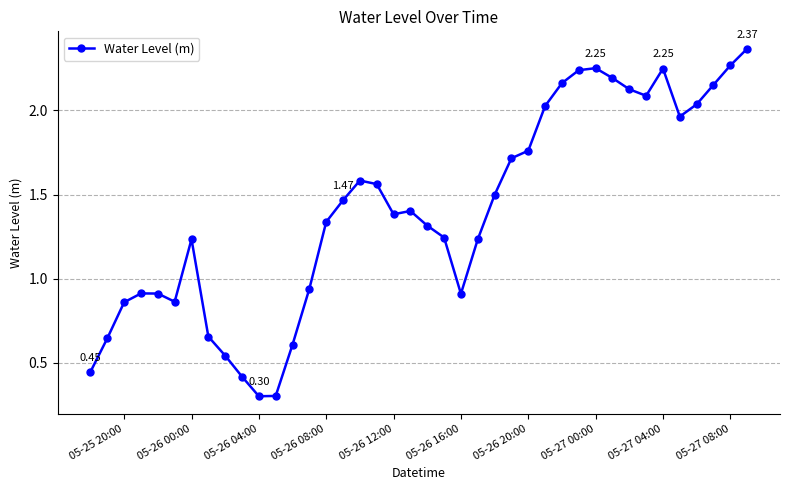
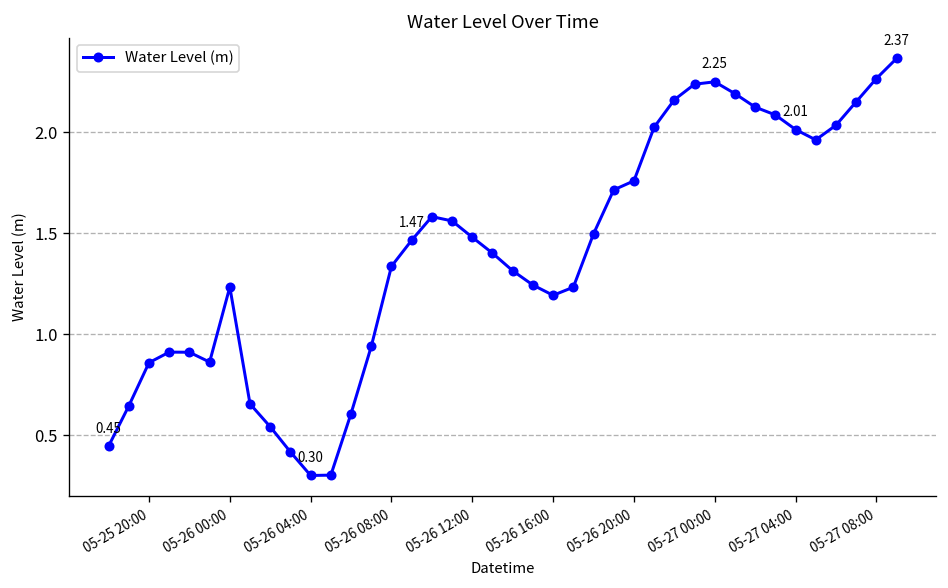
05-26 12:00: 1.38 -> 1.48
05-26 16:00: 0.91 -> 1.19
05-27 04:00: 2.25 -> 2.01
